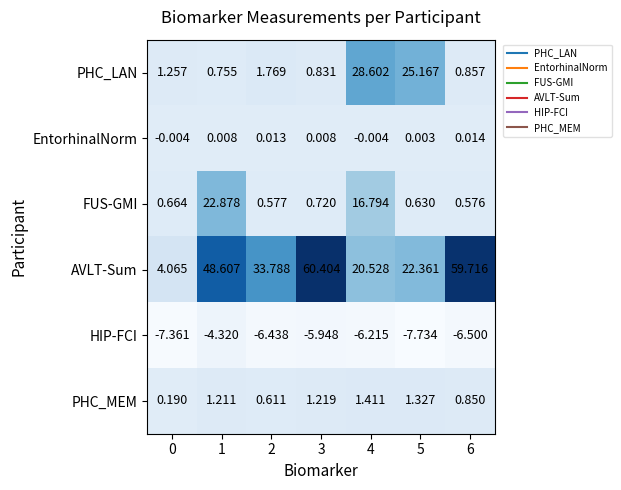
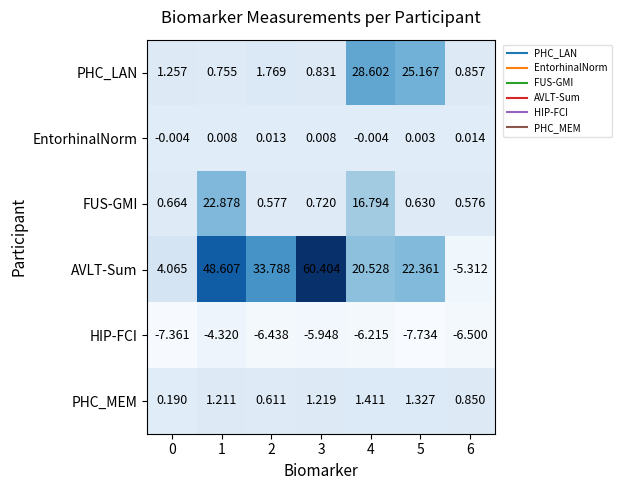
AVLT-Sum, 6: 59.716 -> -5.312
